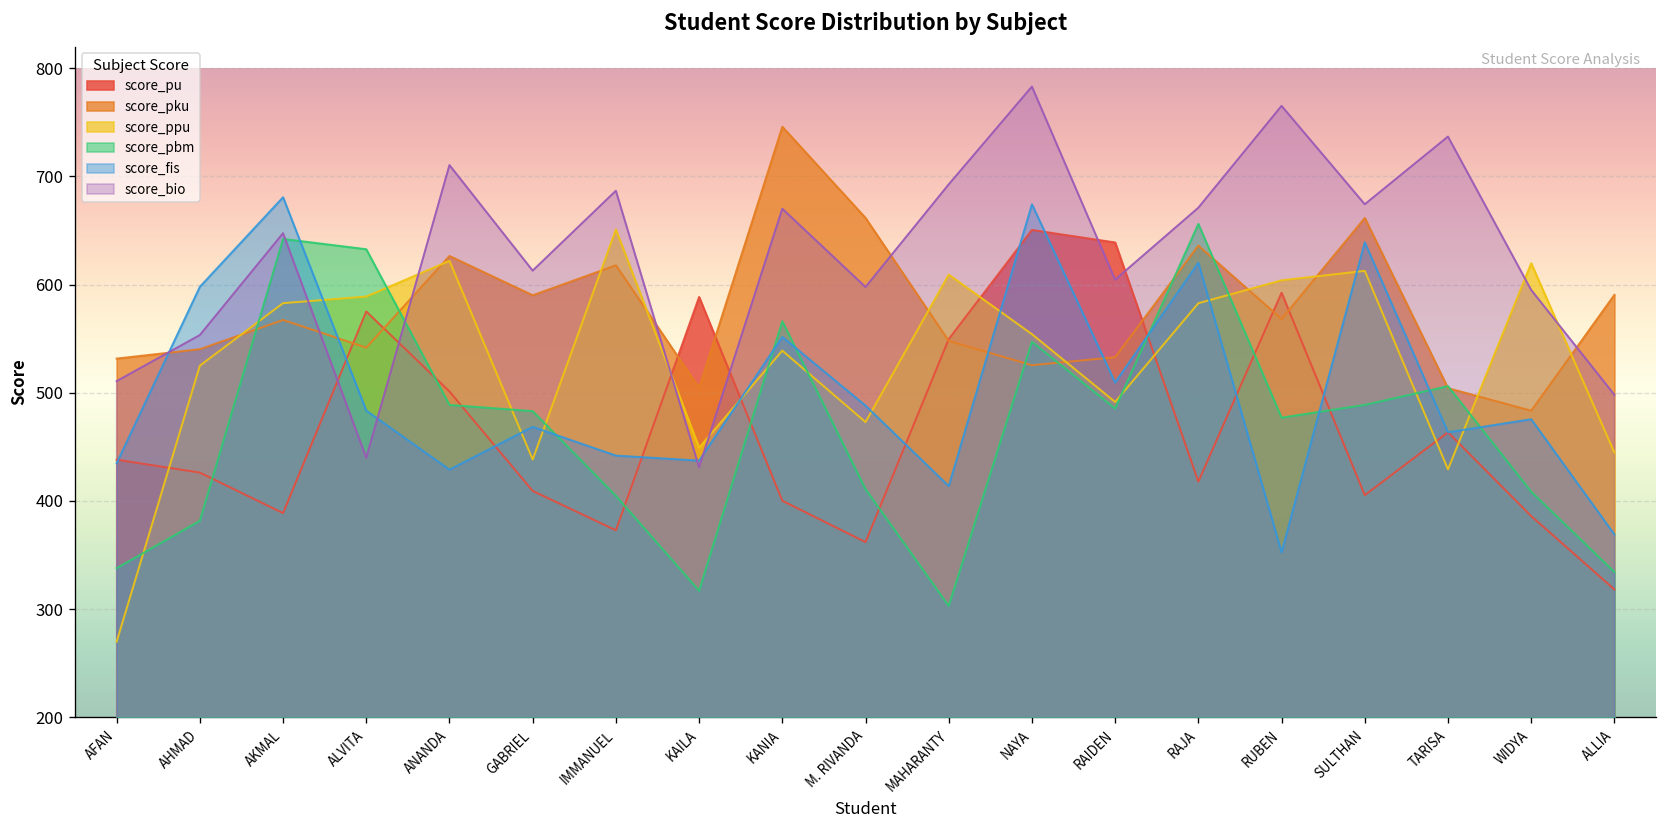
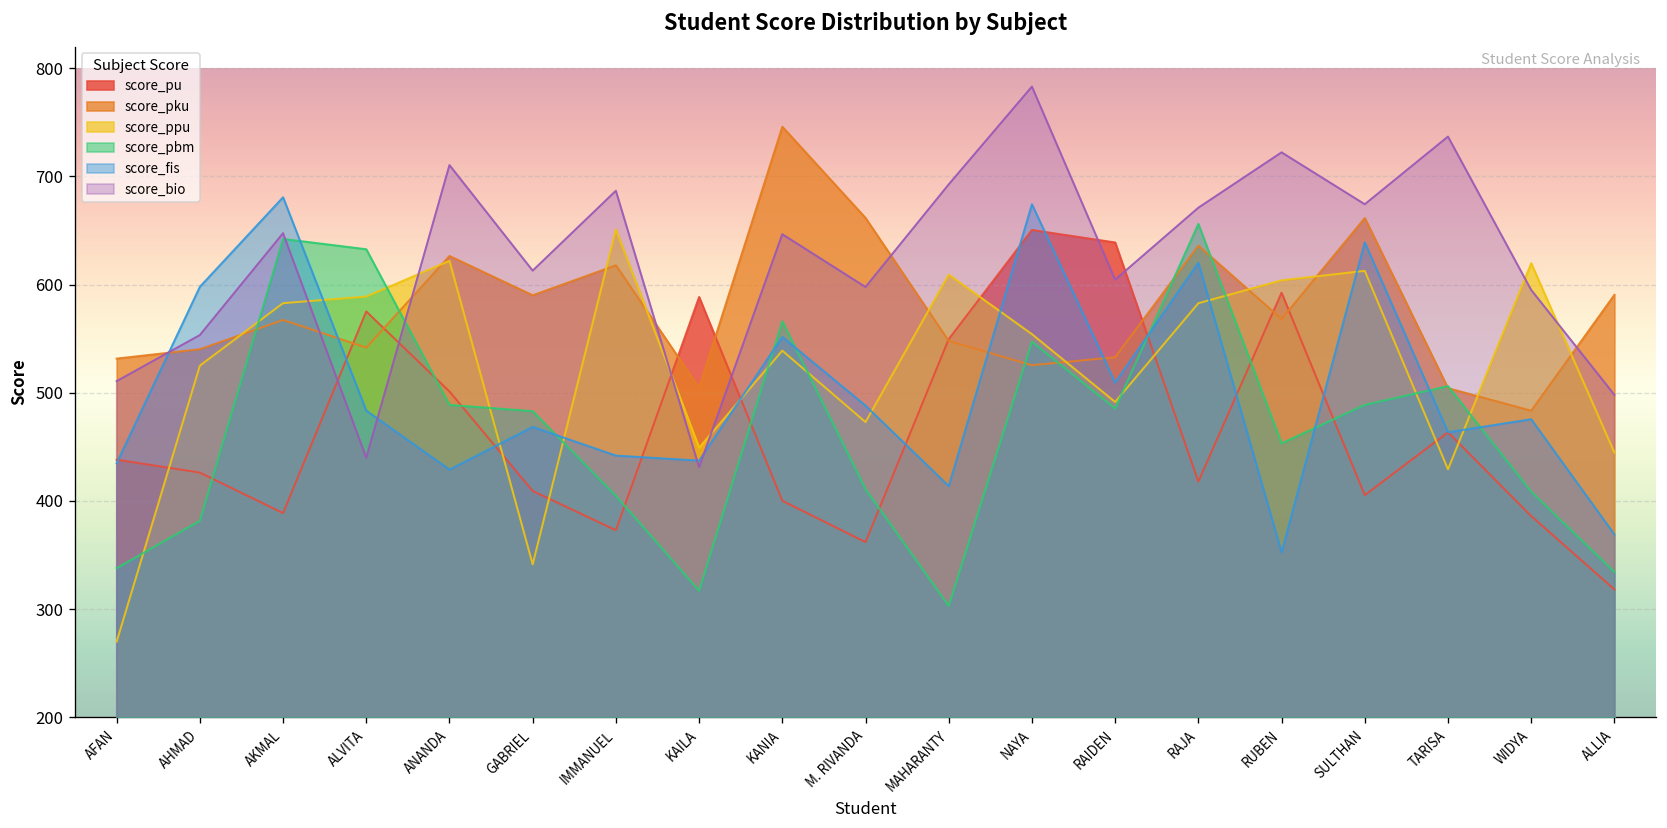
score_ppu, GABRIEL: 440 -> 340
score_bio, KANIA: 670 -> 650
score_pbm, RUBEN: 480 -> 450
score_bio, RUBEN: 770 -> 720
